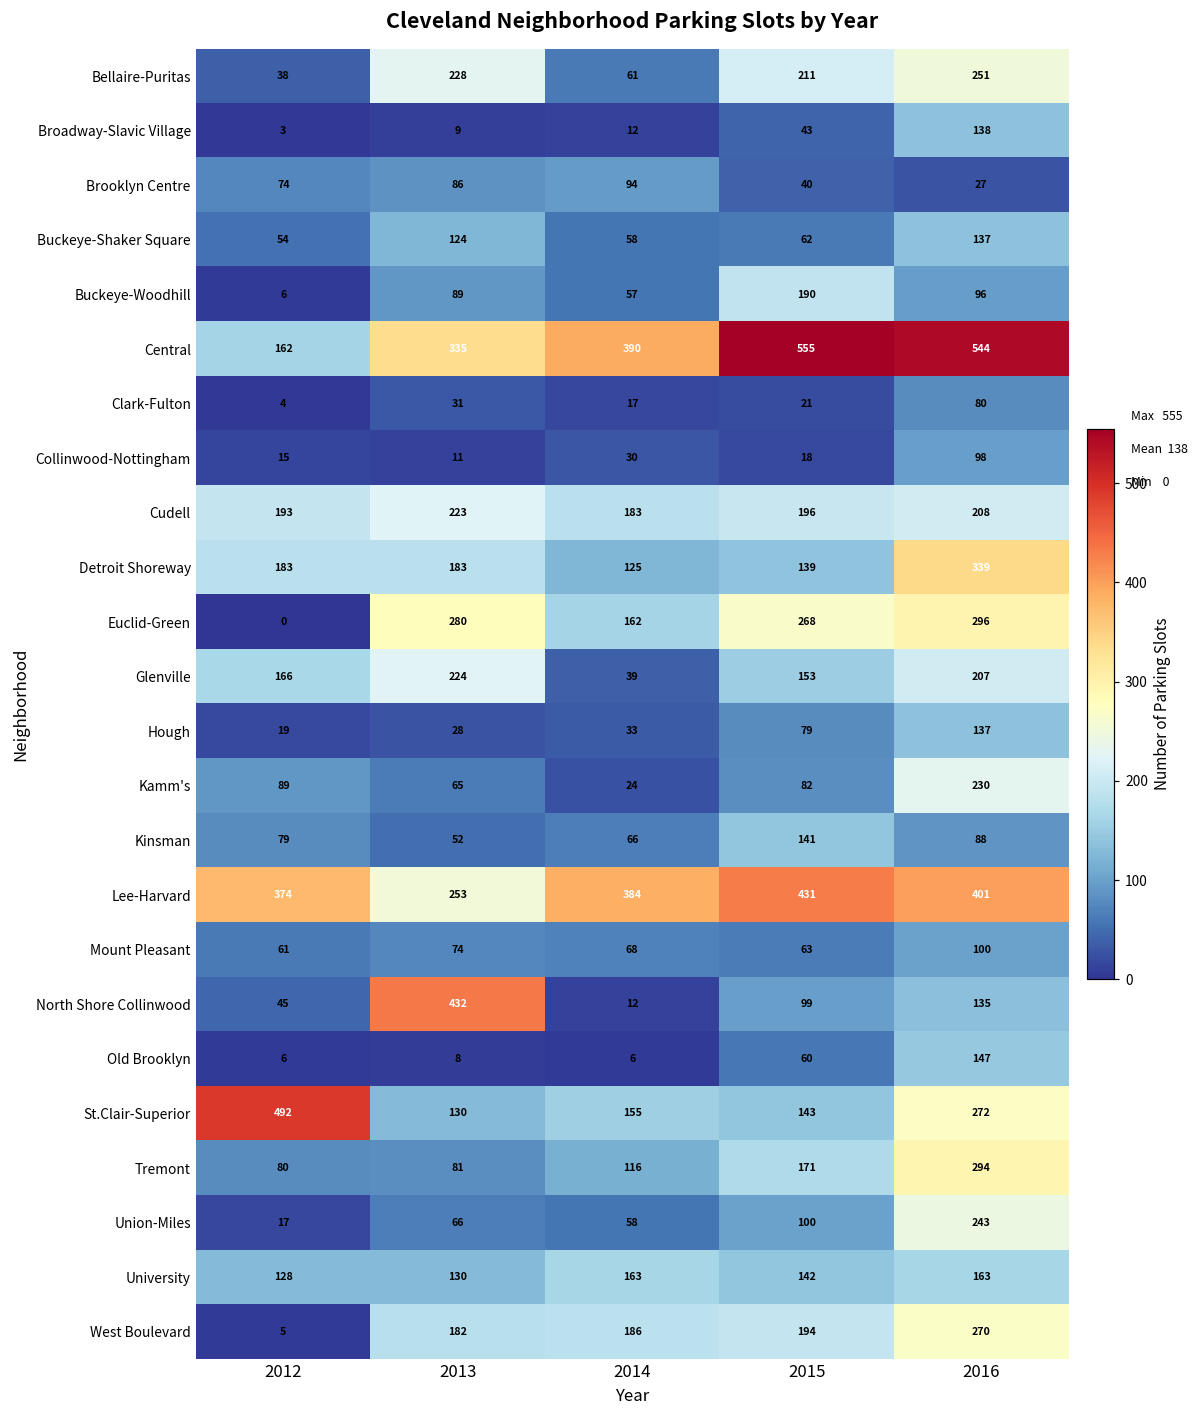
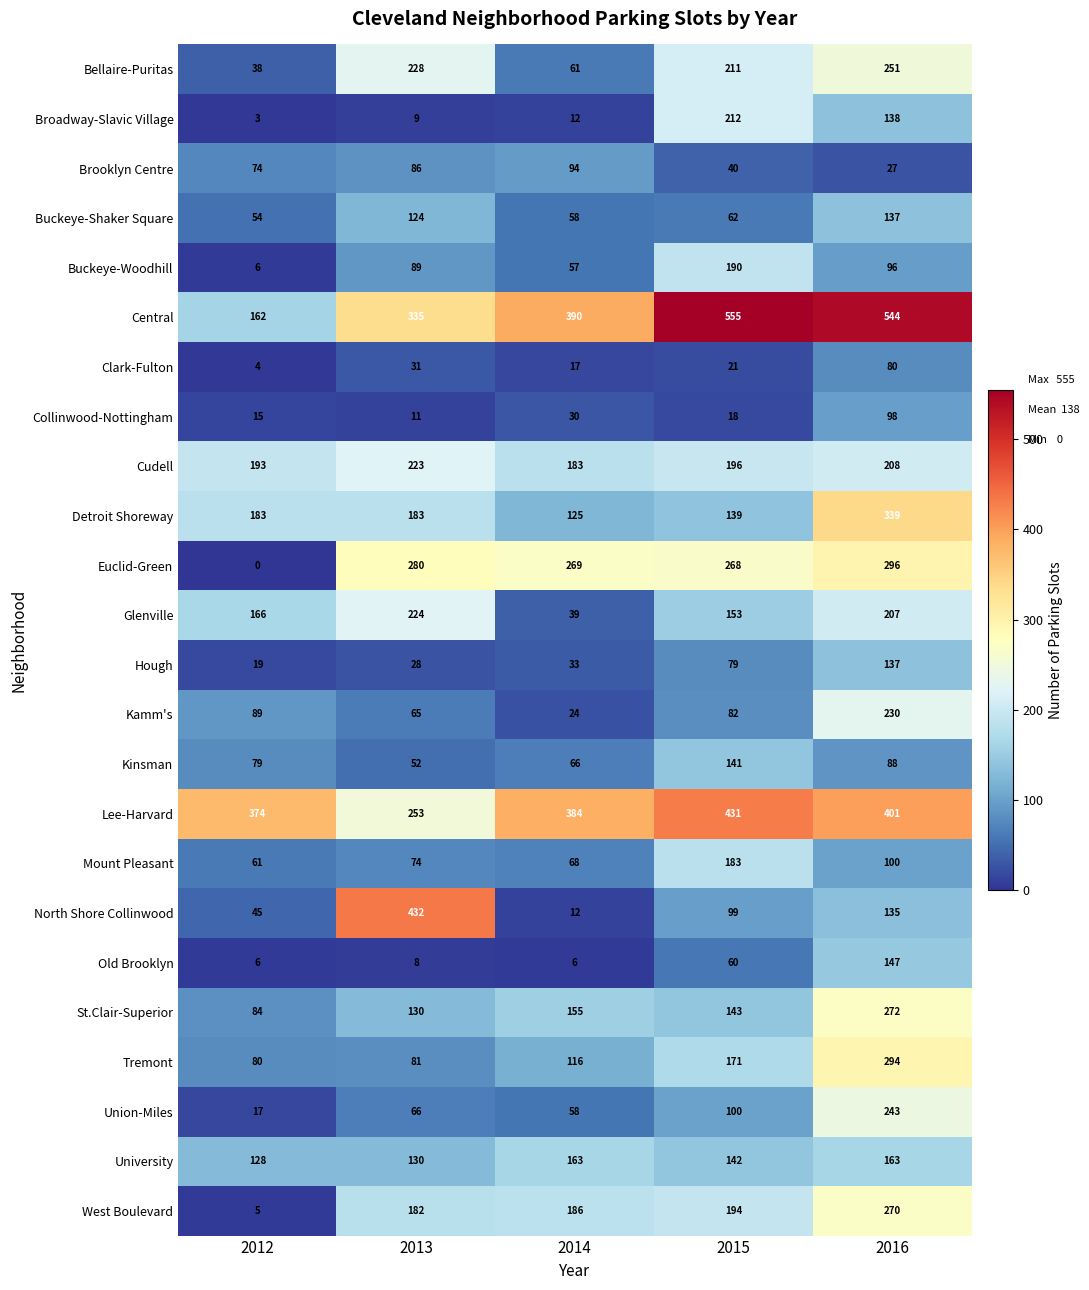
Broadway-Slavic Village, 2015: 43 -> 212
Euclid-Green, 2014: 162 -> 269
Mount Pleasant, 2015: 63 -> 183
St.Clair-Superior, 2012: 492 -> 84
